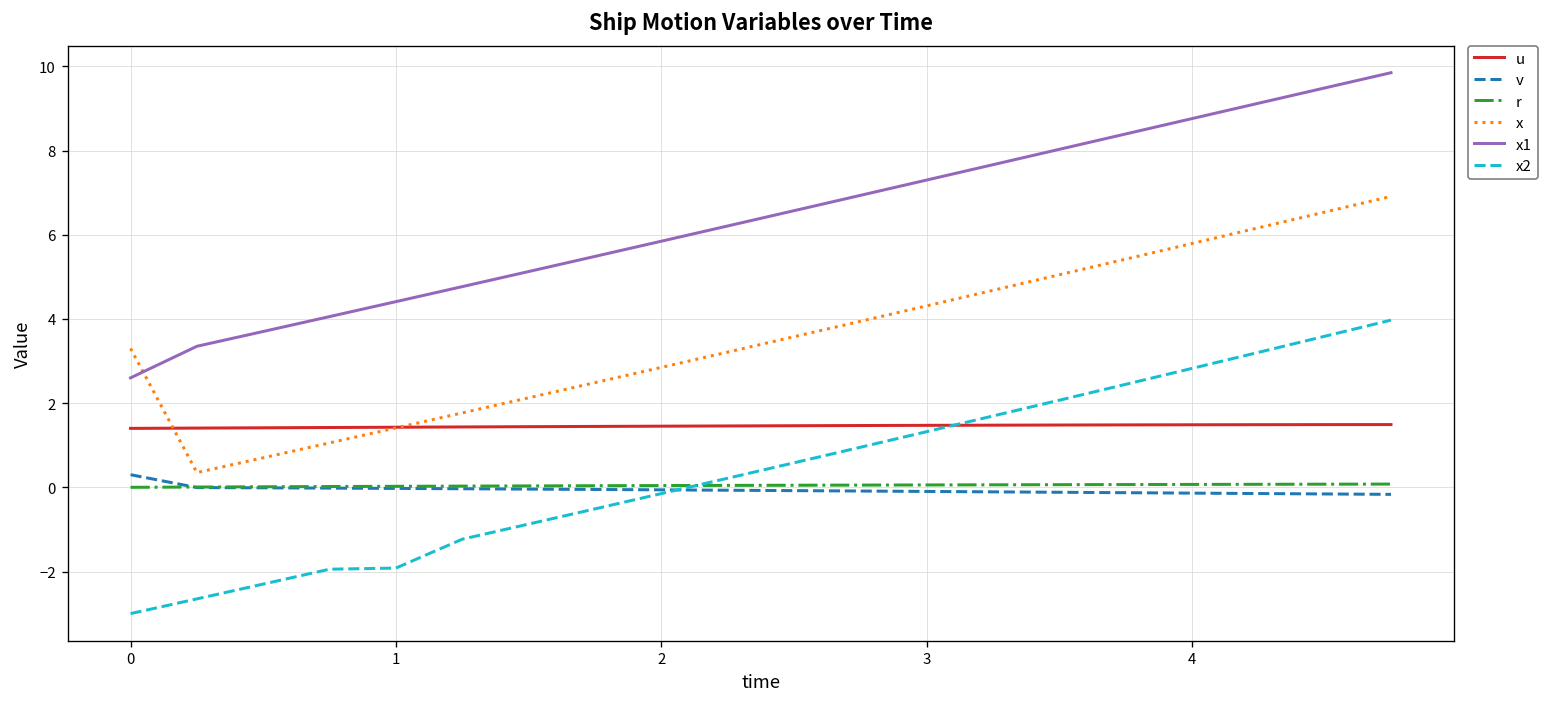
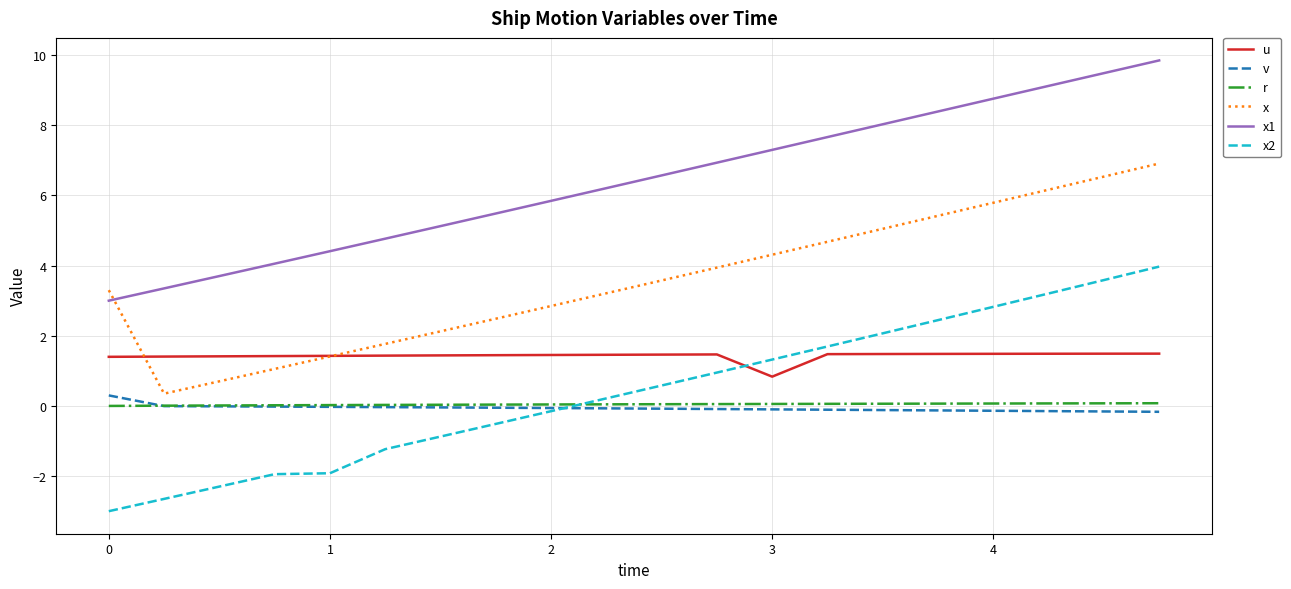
x1, 0: 2.6 -> 3.0
u, 3: 1.5 -> 0.8
